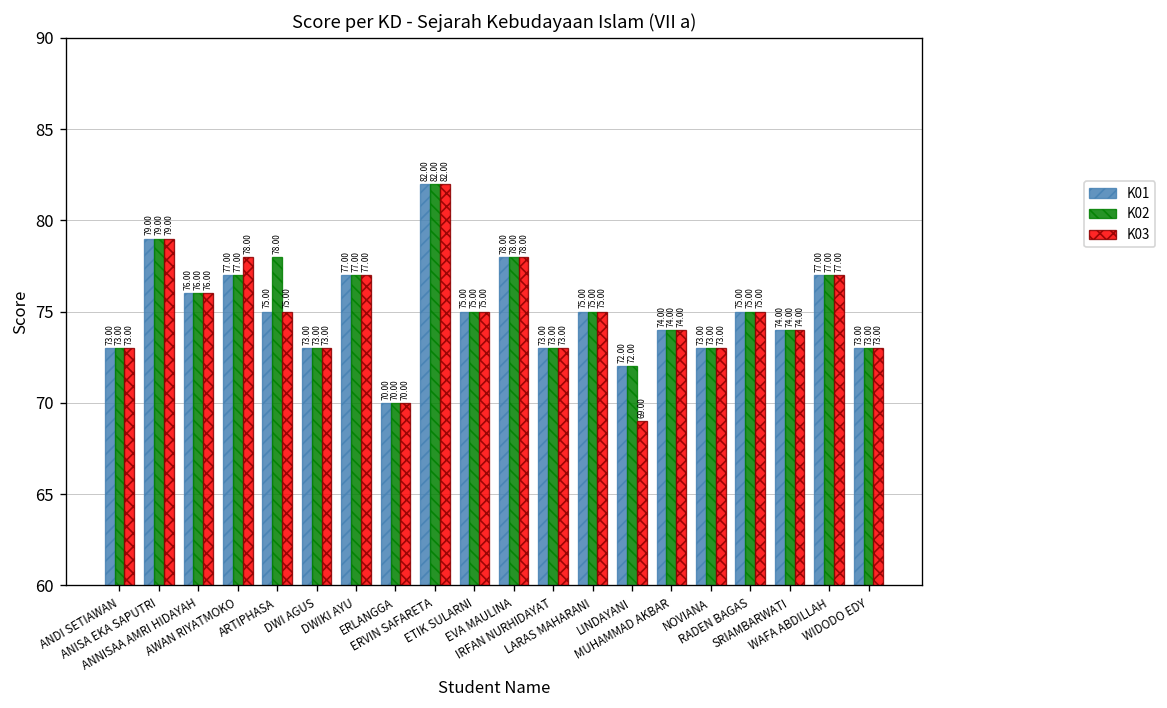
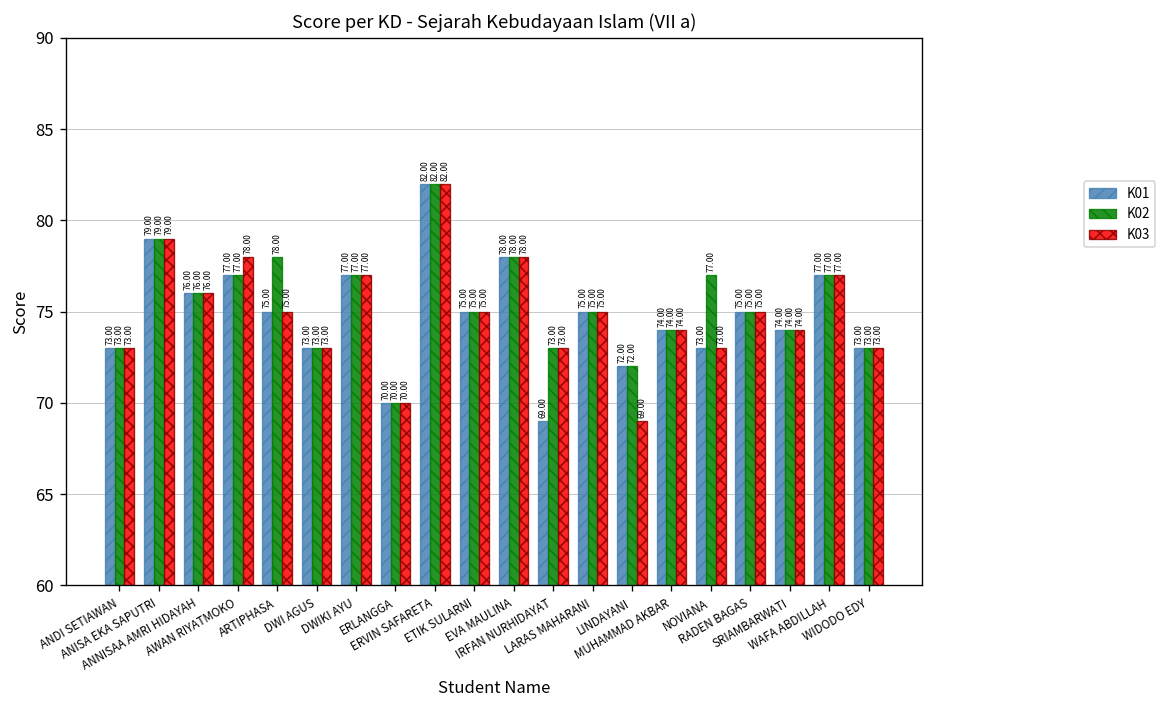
K01, IRFAN NURHIDAYAT: 73.00 -> 69.00
K02, NOVIANA: 73.00 -> 77.00
